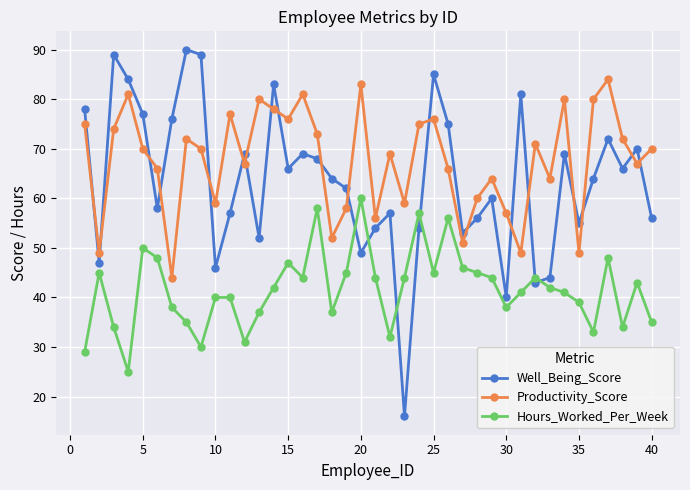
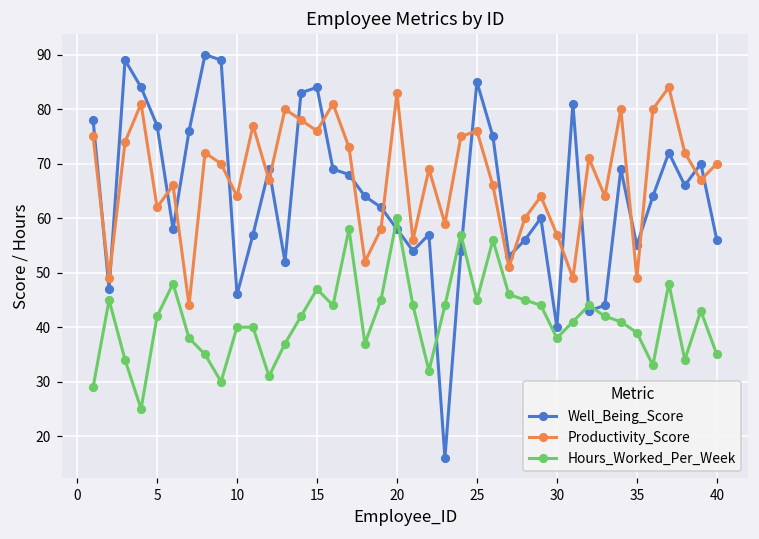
Productivity_Score, 5: 70 -> 62
Hours_Worked_Per_Week, 5: 50 -> 42
Productivity_Score, 10: 59 -> 64
Well_Being_Score, 15: 66 -> 84
Well_Being_Score, 20: 49 -> 58
